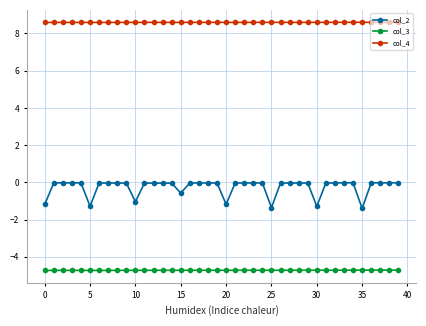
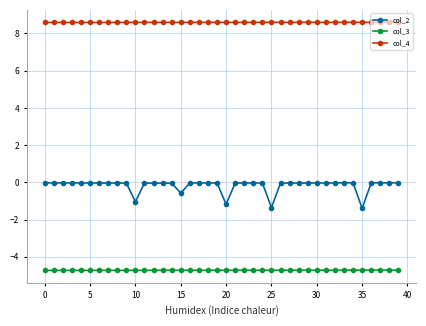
col_2, 0: -1.2 -> 0.0
col_2, 5: -1.3 -> 0.0
col_2, 30: -1.3 -> 0.0
